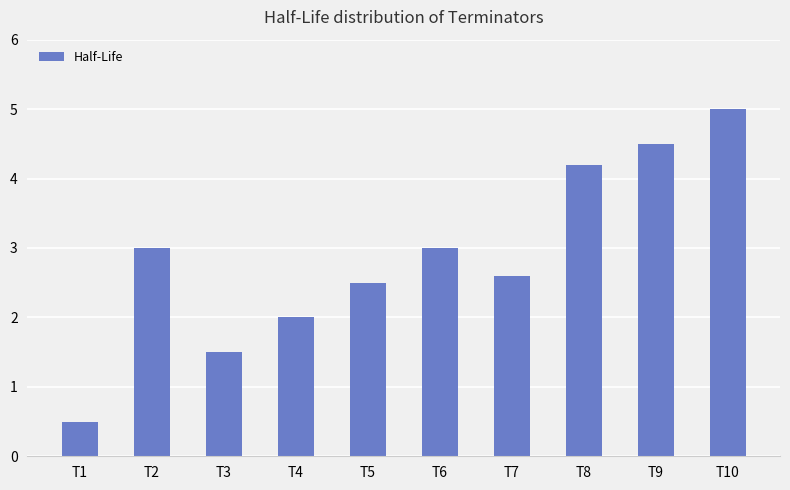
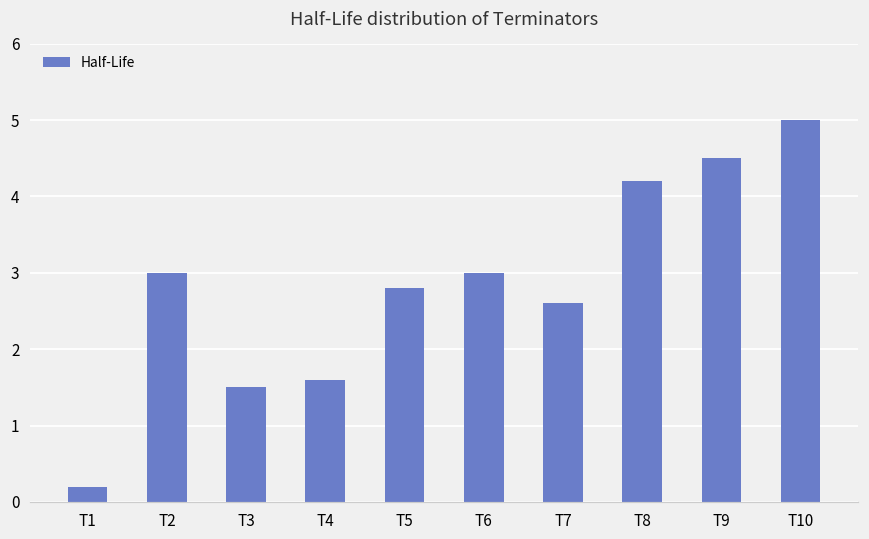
T1: 0.5 -> 0.2
T4: 2.0 -> 1.6
T5: 2.5 -> 2.8
